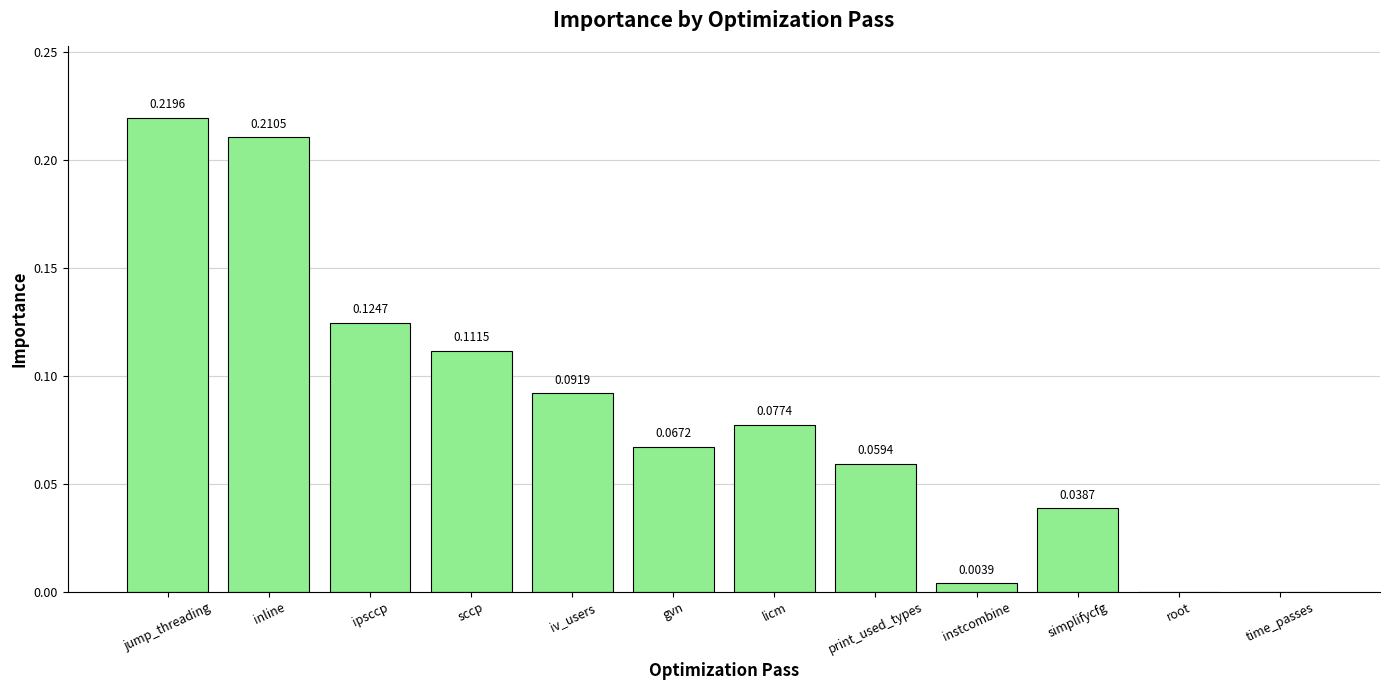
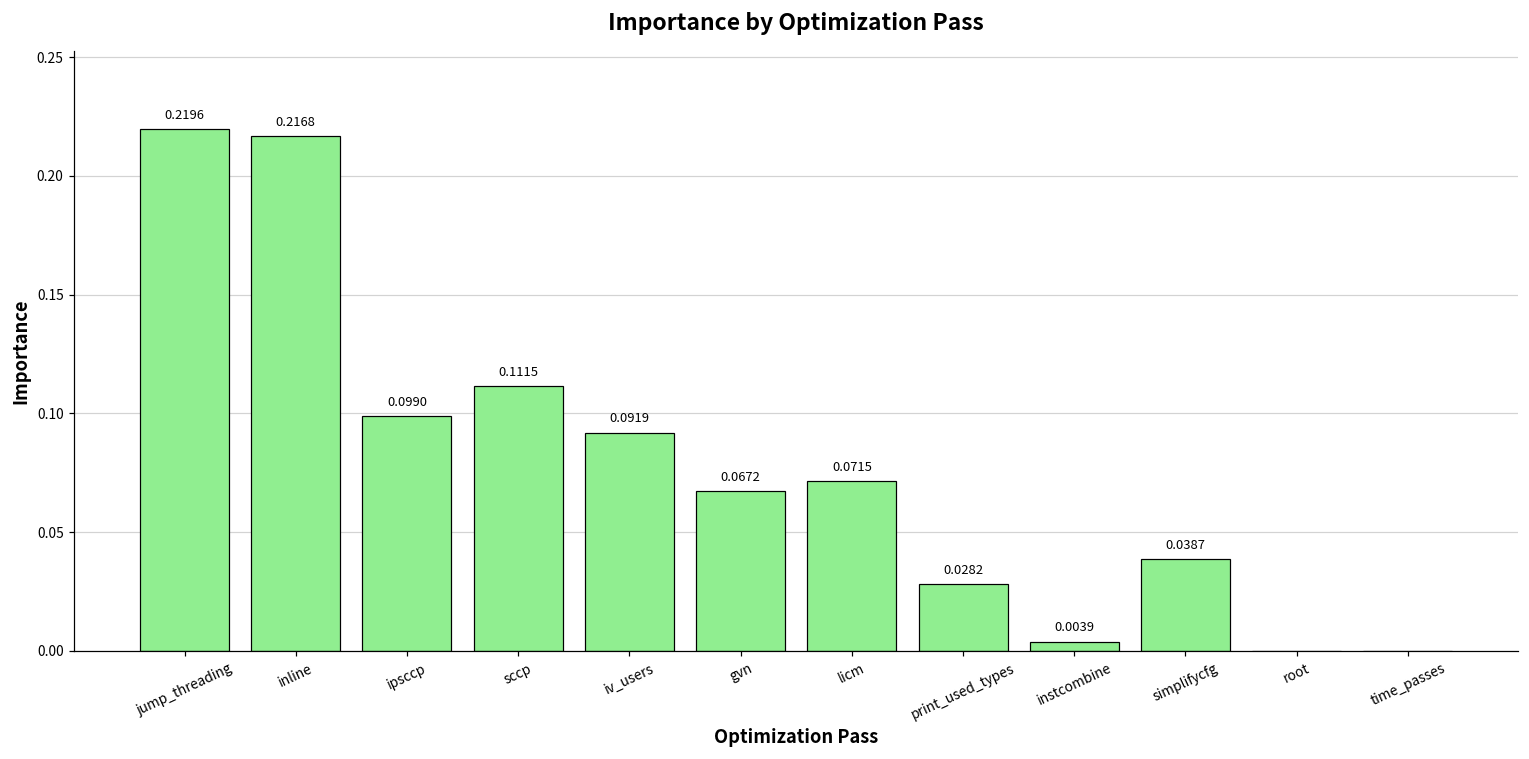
inline: 0.2105 -> 0.2168
ipsccp: 0.1247 -> 0.0990
licm: 0.0774 -> 0.0715
print_used_types: 0.0594 -> 0.0282
